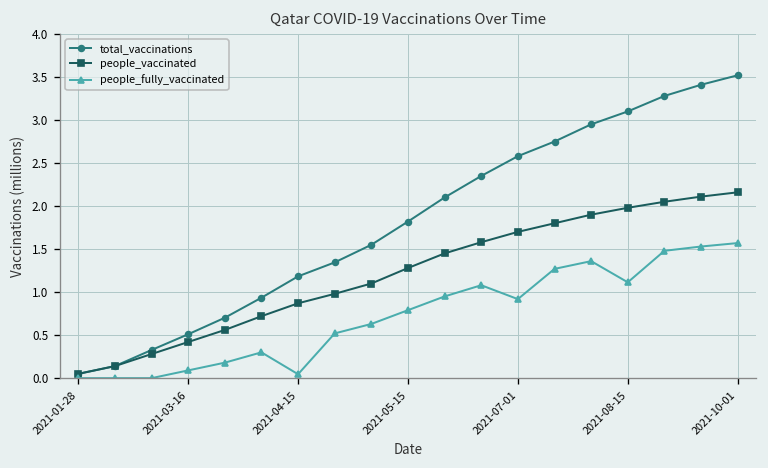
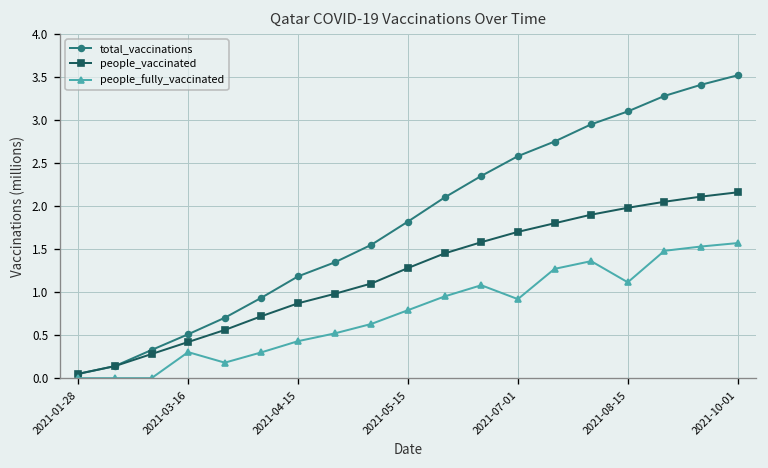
people_fully_vaccinated, 2021-03-16: 0.1 -> 0.3
people_fully_vaccinated, 2021-04-15: 0.0 -> 0.4
